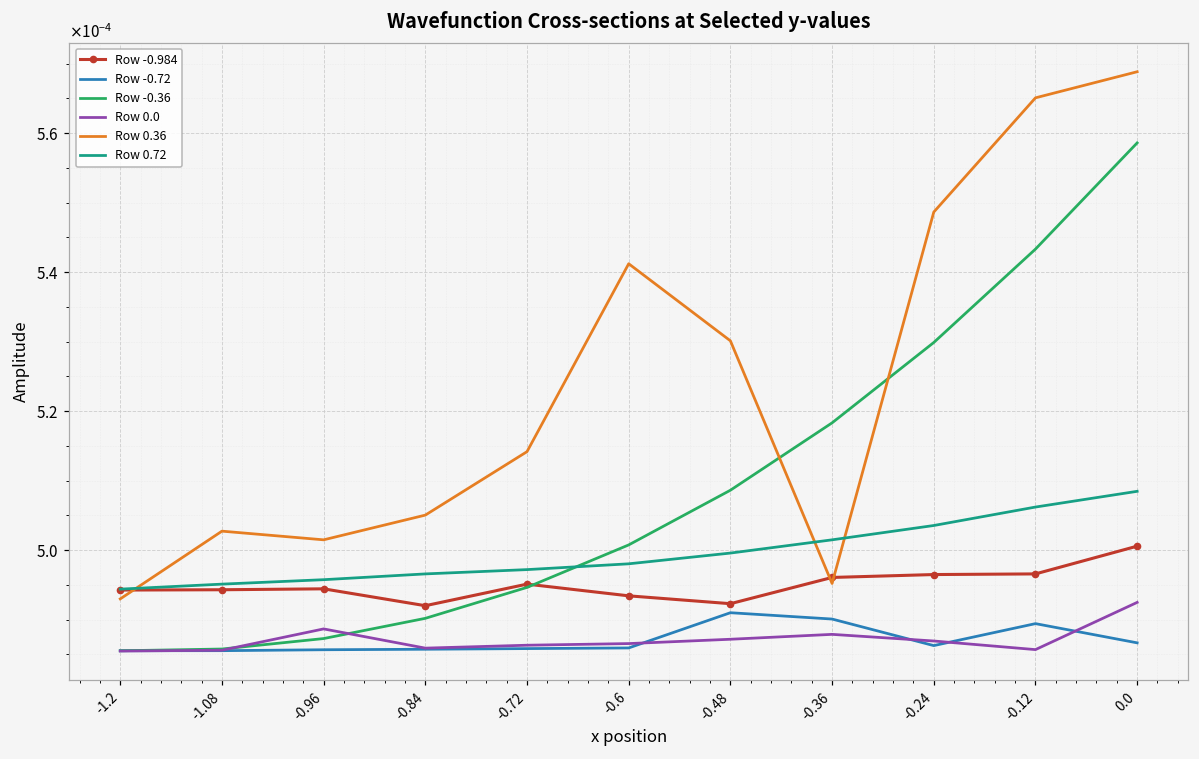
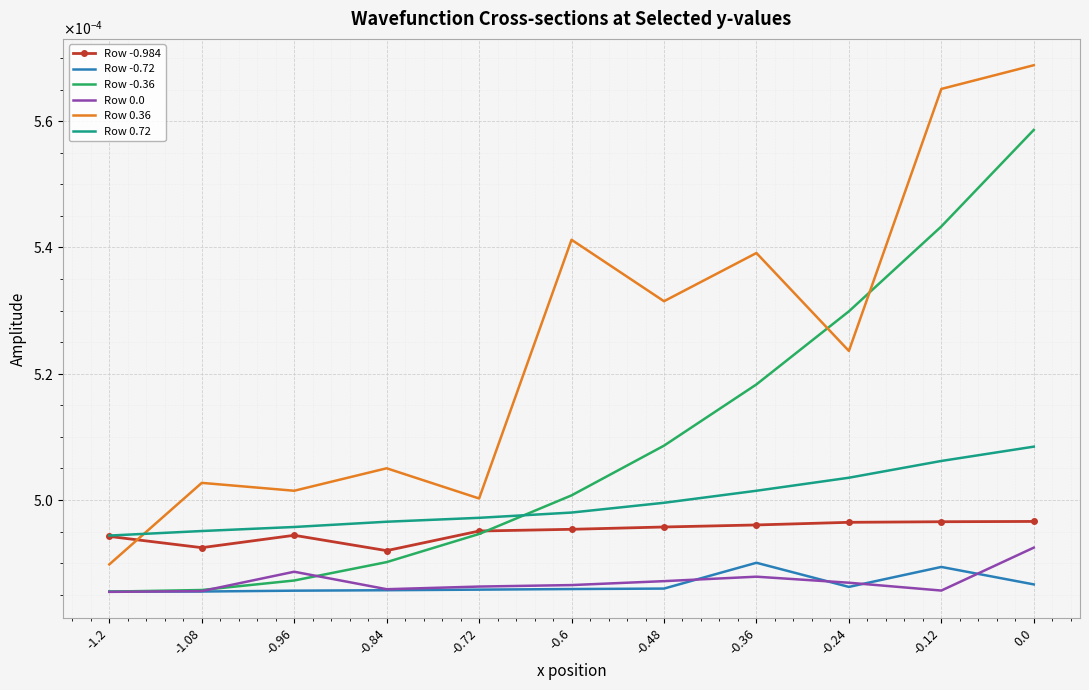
Row 0.36, -1.2: 0.000493 -> 0.000490
Row -0.984, -1.08: 0.000494 -> 0.000492
Row 0.36, -0.72: 0.000514 -> 0.000500
Row -0.984, -0.6: 0.000493 -> 0.000495
Row -0.984, -0.48: 0.000492 -> 0.000496
Row -0.72, -0.48: 0.000491 -> 0.000486
Row 0.36, -0.48: 0.000530 -> 0.000531
Row 0.36, -0.36: 0.000495 -> 0.000539
Row 0.36, -0.24: 0.000549 -> 0.000524
Row -0.984, 0.0: 0.000501 -> 0.000497
